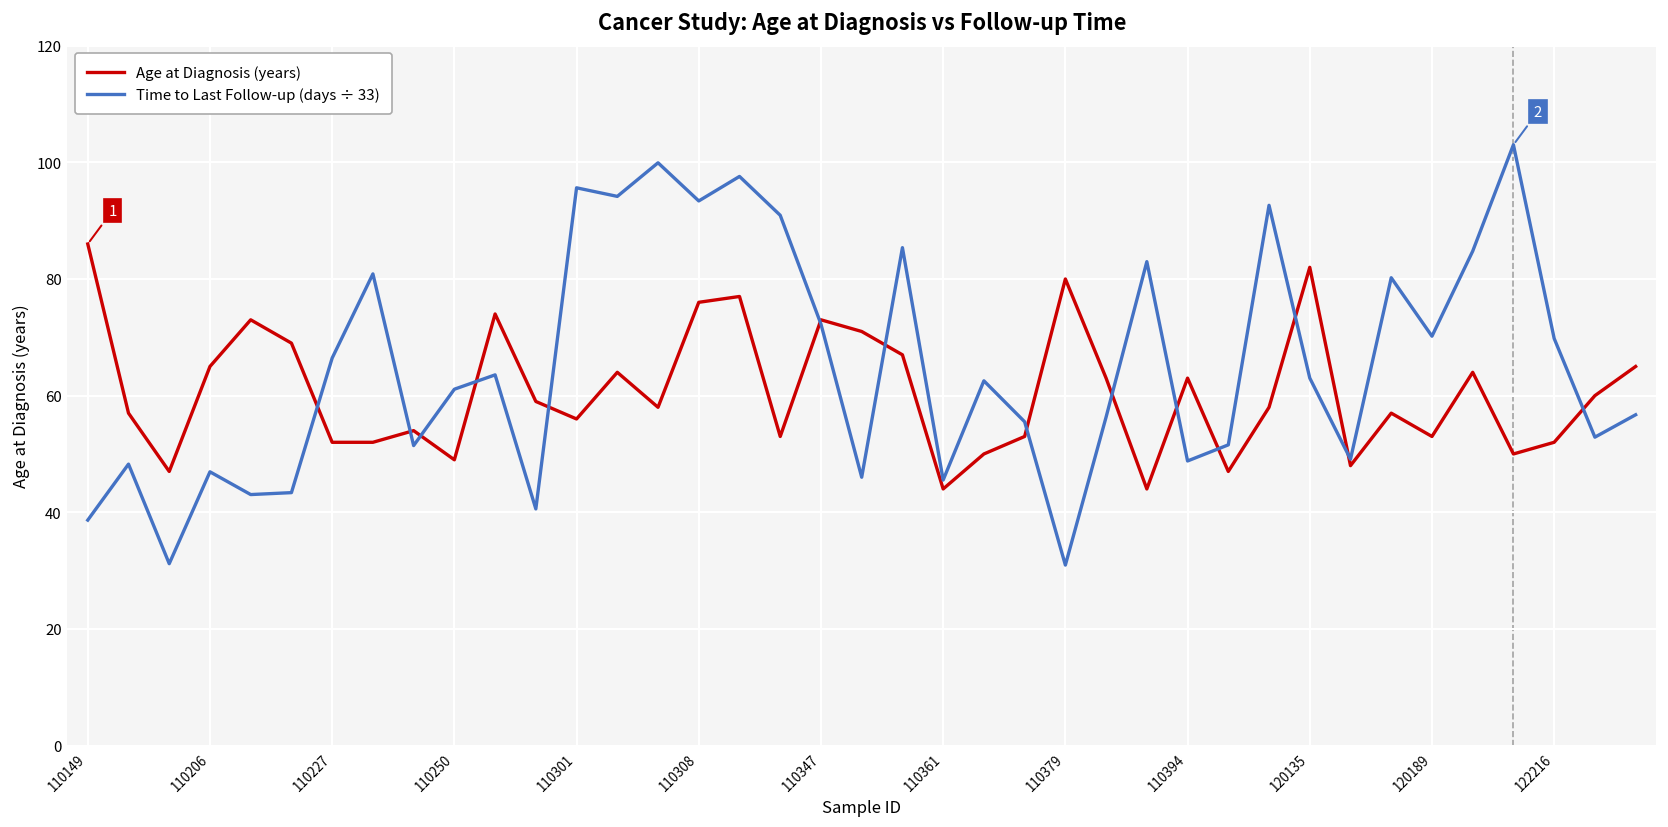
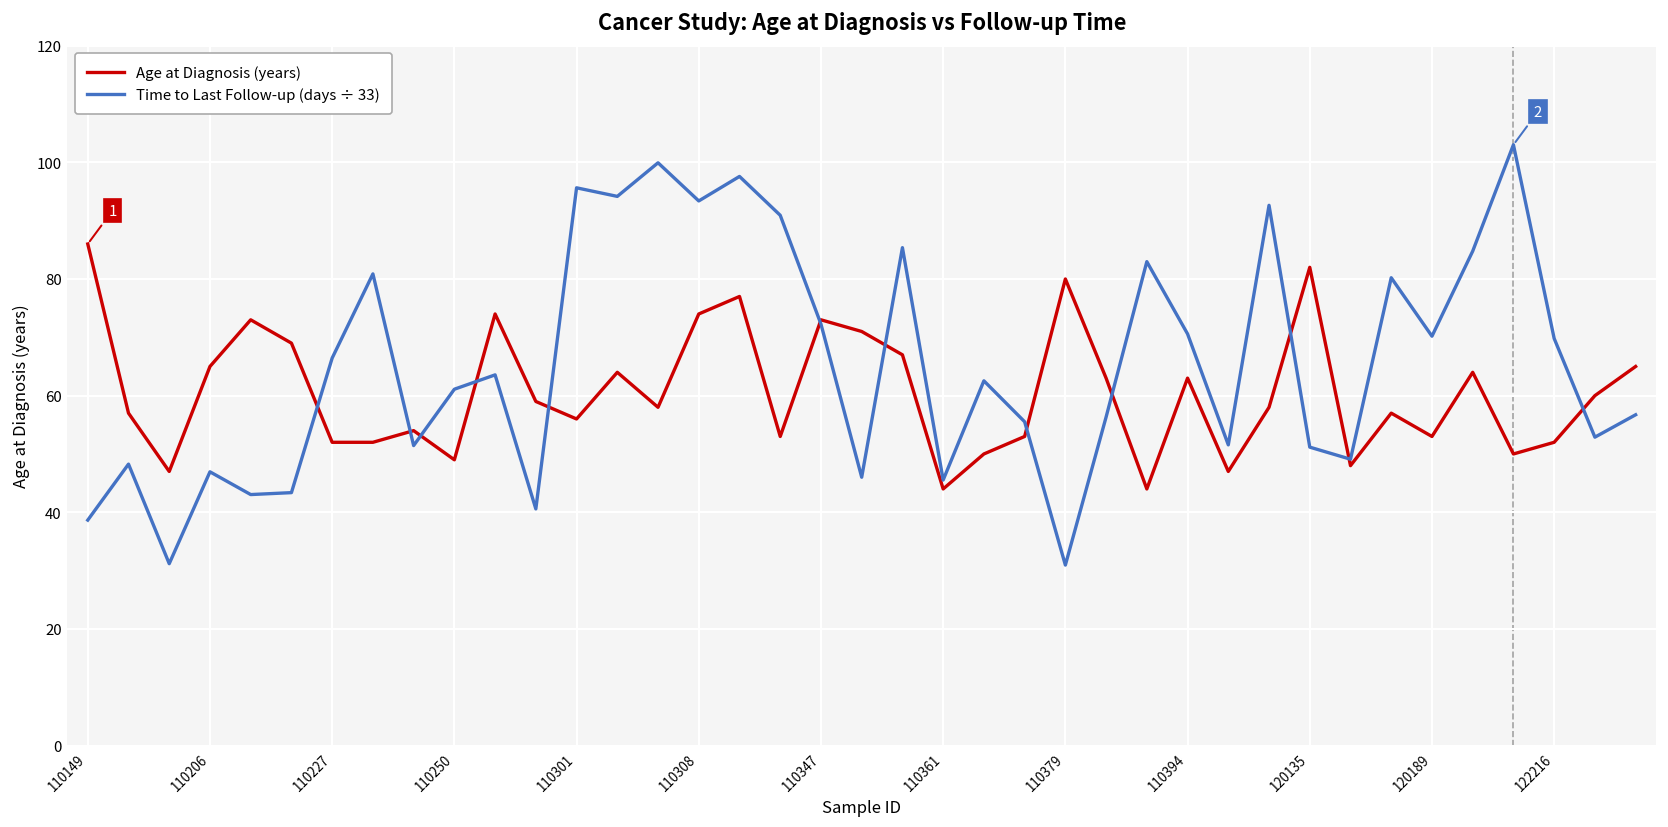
Age at Diagnosis (years), 110308: 76 -> 74
Time to Last Follow-up (days ÷ 33), 110394: 49 -> 71
Time to Last Follow-up (days ÷ 33), 120135: 63 -> 51
